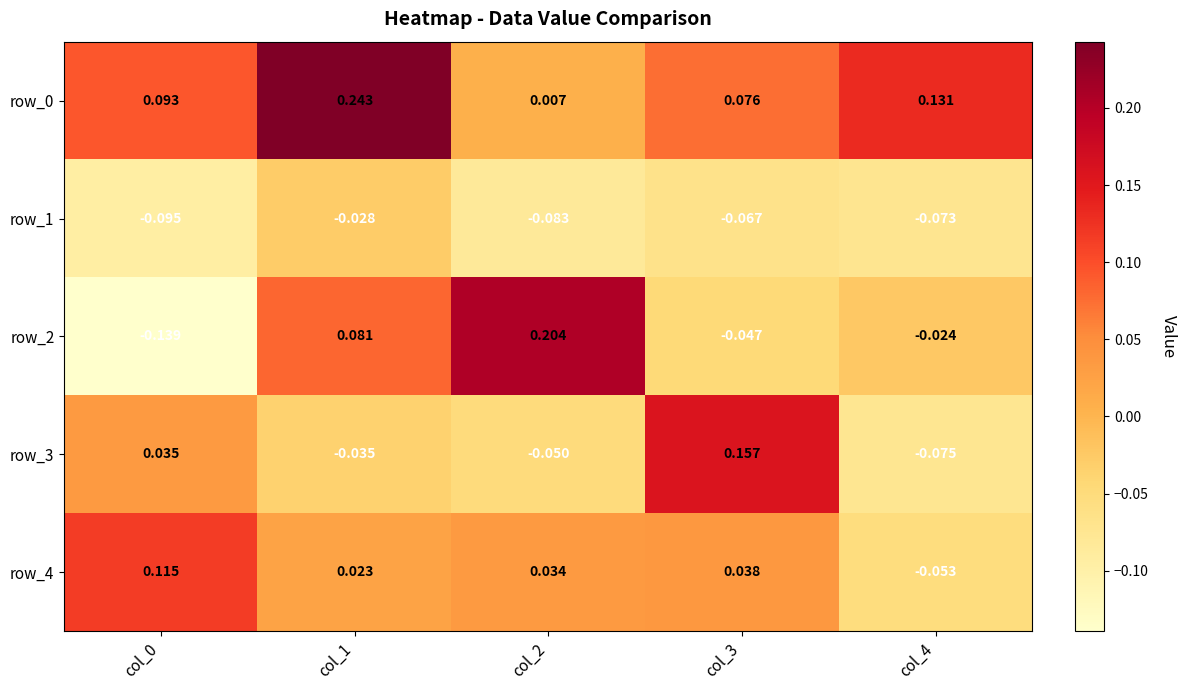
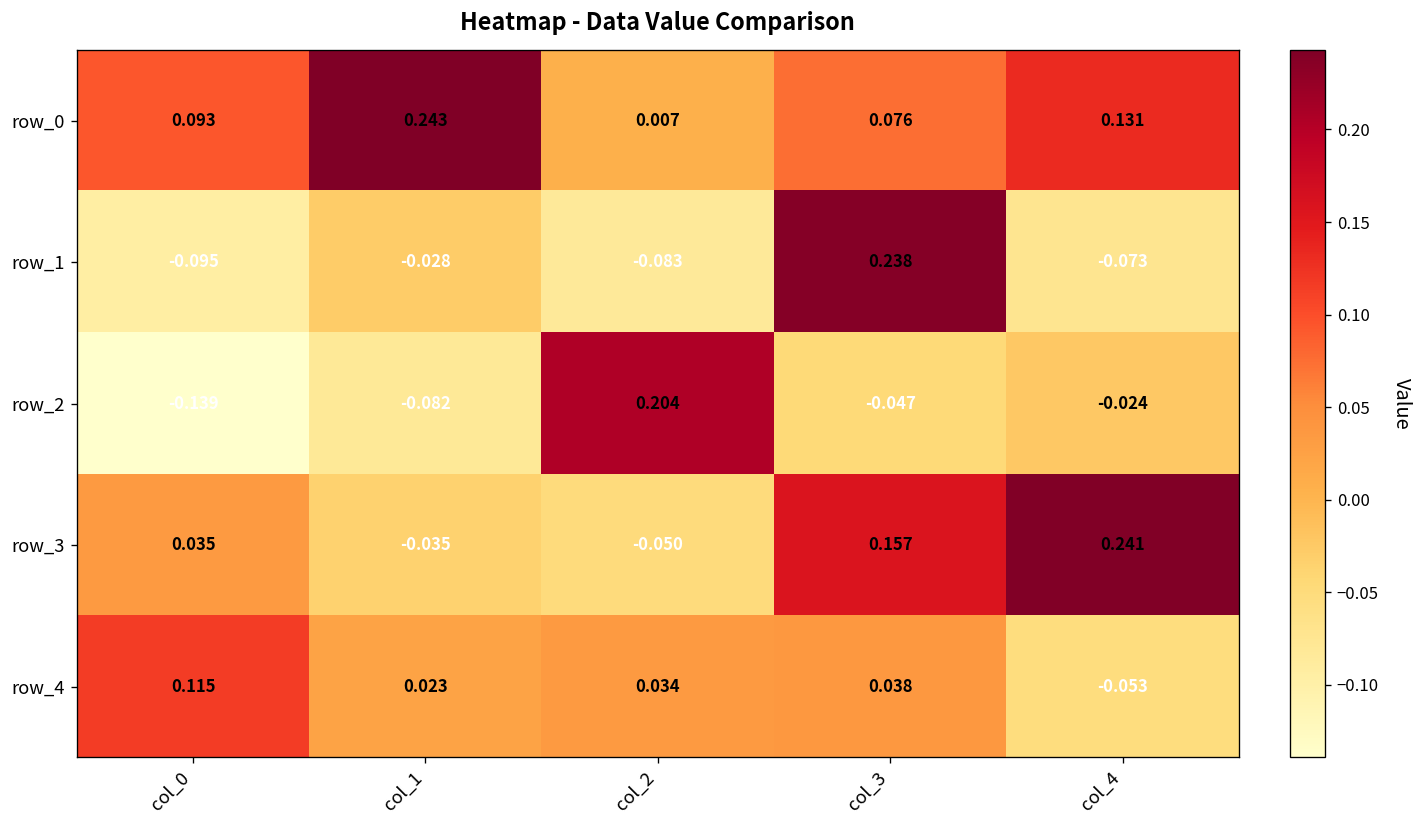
row_1, col_3: -0.067 -> 0.238
row_2, col_1: 0.081 -> -0.082
row_3, col_4: -0.075 -> 0.241
